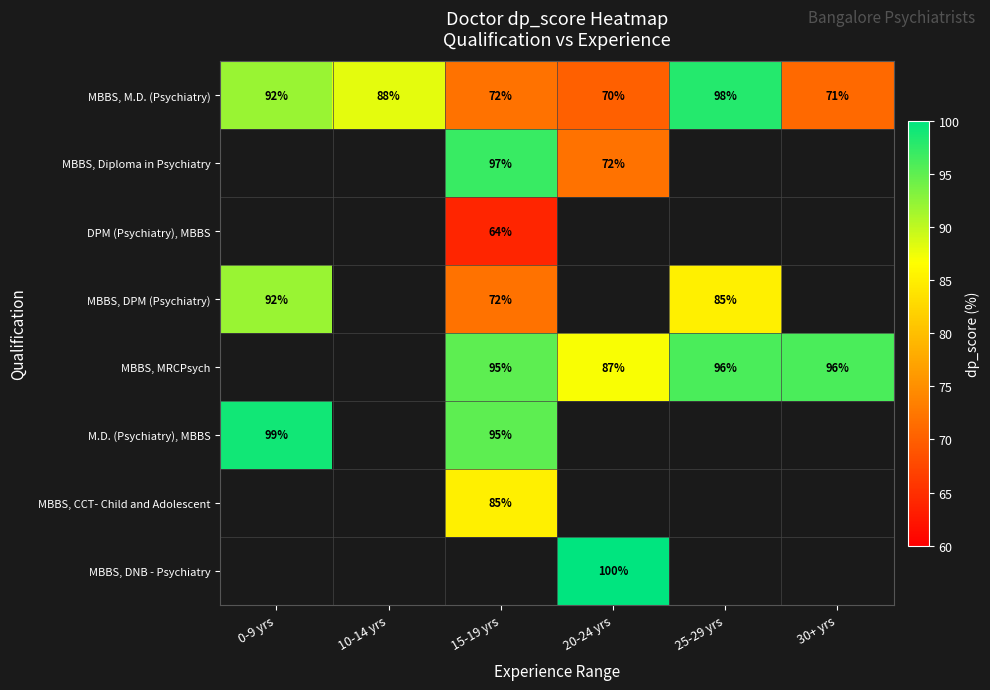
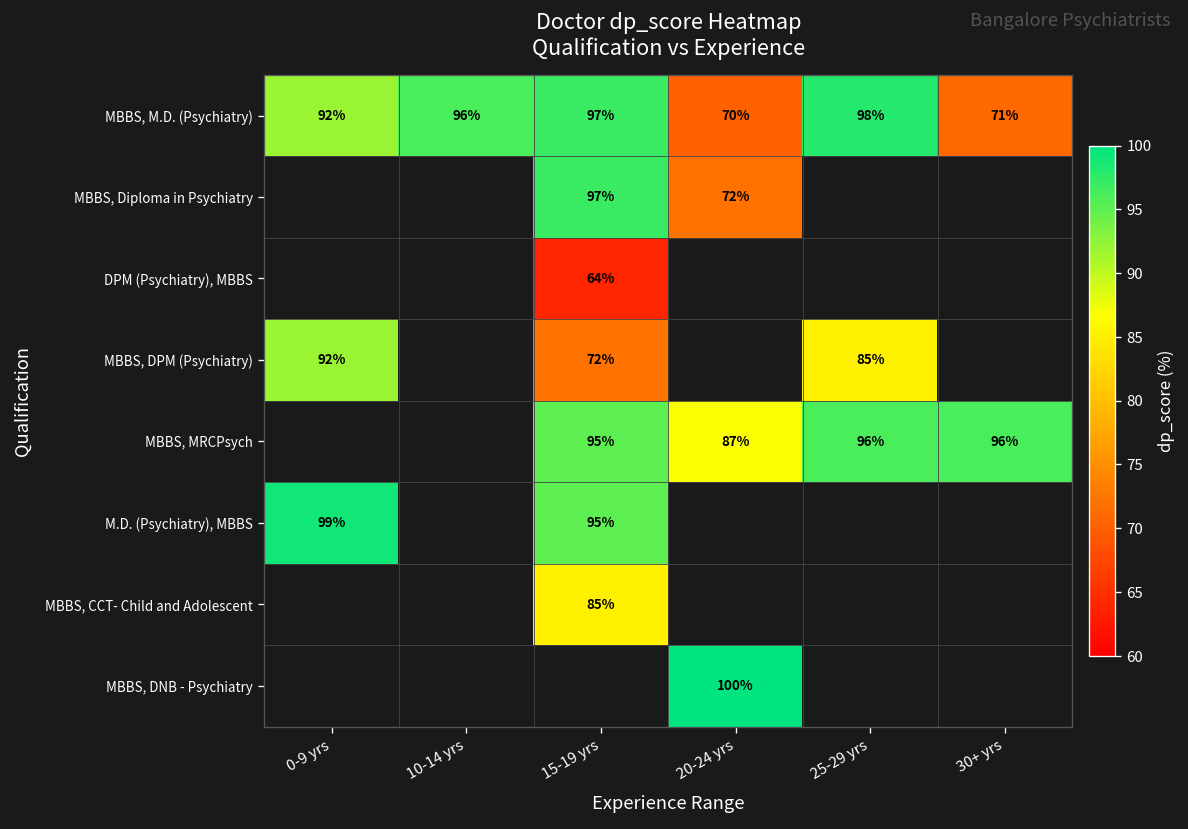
MBBS, M.D. (Psychiatry), 10-14 yrs: 88% -> 96%
MBBS, M.D. (Psychiatry), 15-19 yrs: 72% -> 97%
